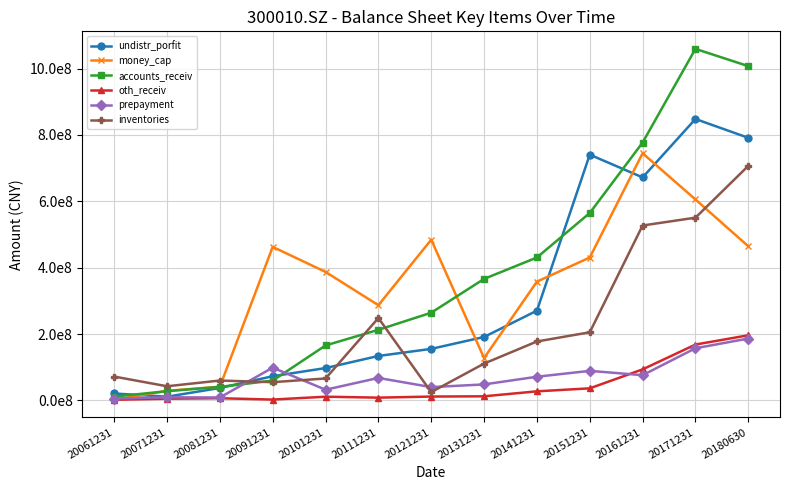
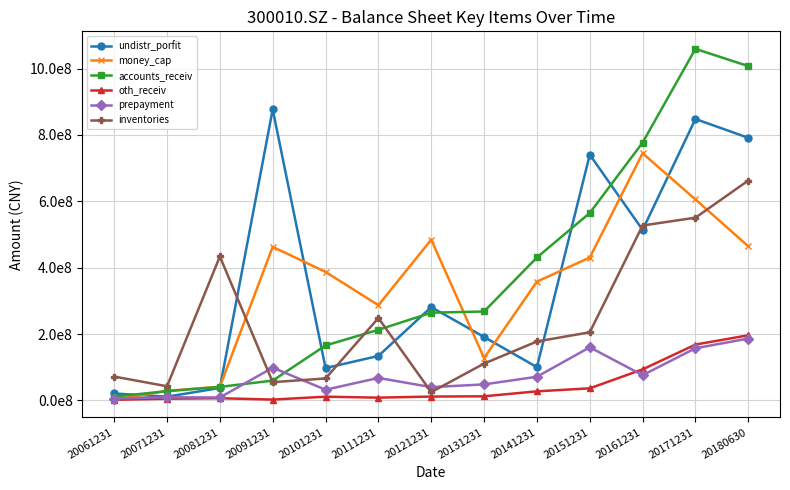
inventories, 20081231: 60000000 -> 430000000
undistr_porfit, 20091231: 70000000 -> 880000000
undistr_porfit, 20121231: 160000000 -> 280000000
accounts_receiv, 20131231: 370000000 -> 270000000
undistr_porfit, 20141231: 270000000 -> 100000000
prepayment, 20151231: 90000000 -> 160000000
undistr_porfit, 20161231: 670000000 -> 510000000
inventories, 20180630: 710000000 -> 660000000
